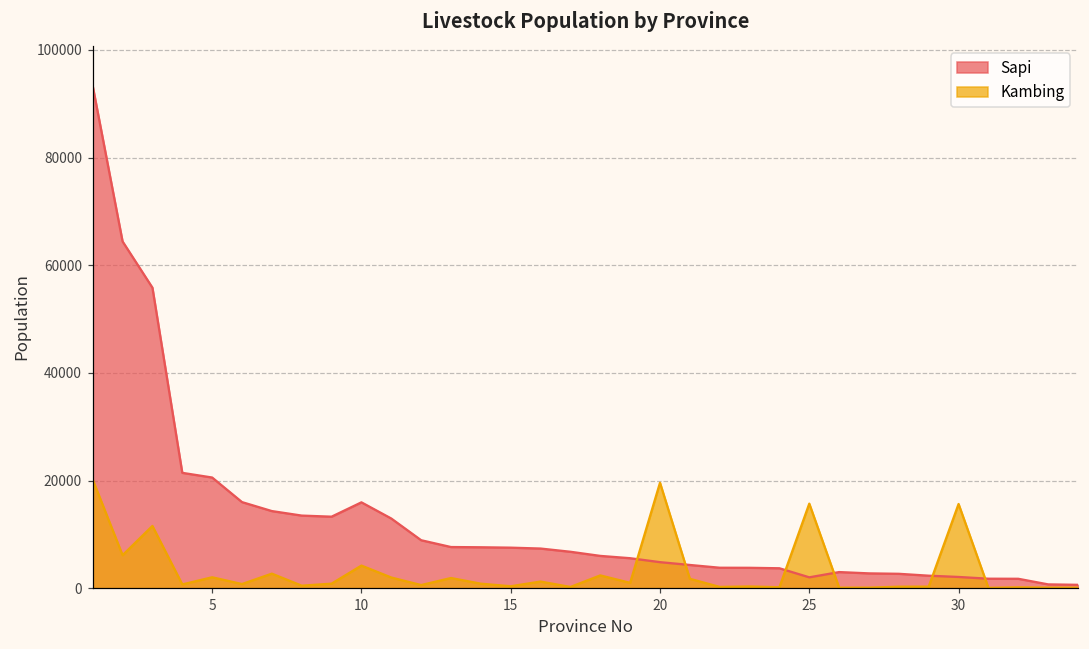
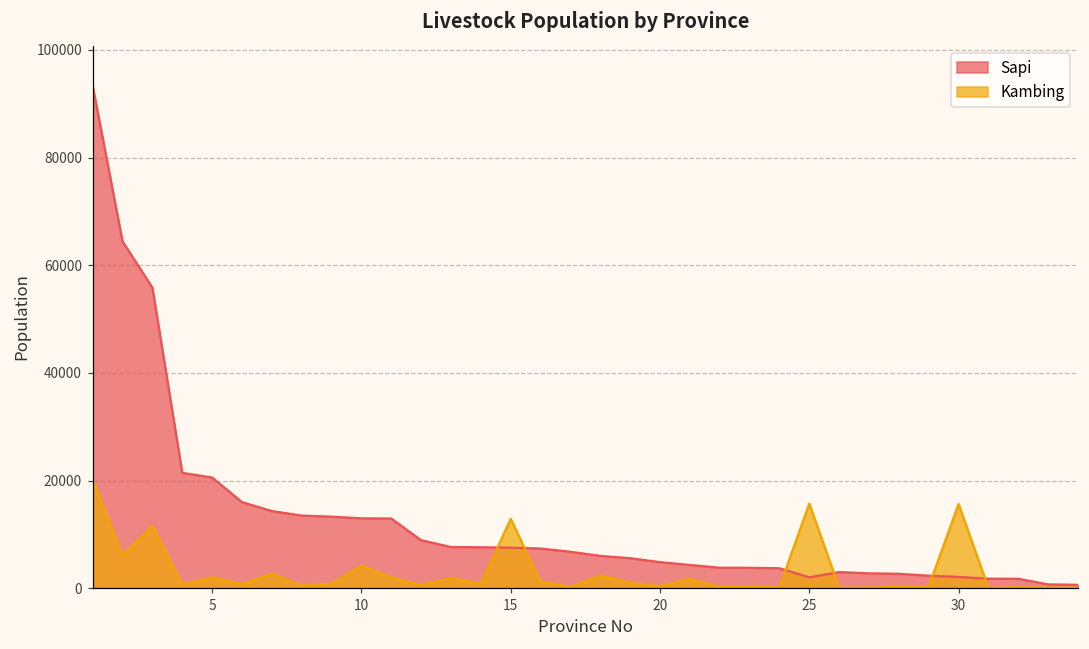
Sapi, 10: 16000 -> 13000
Kambing, 15: 0 -> 13000
Kambing, 20: 20000 -> 0
